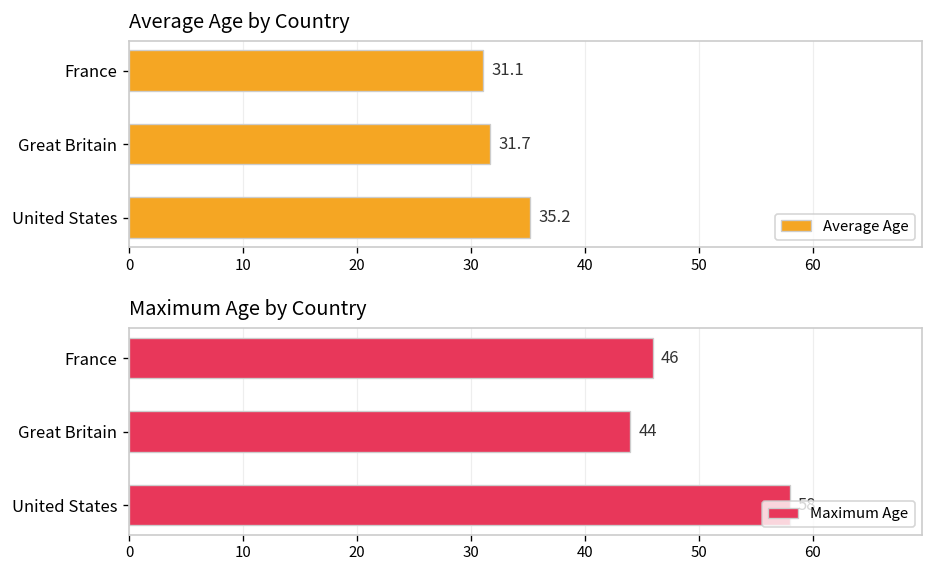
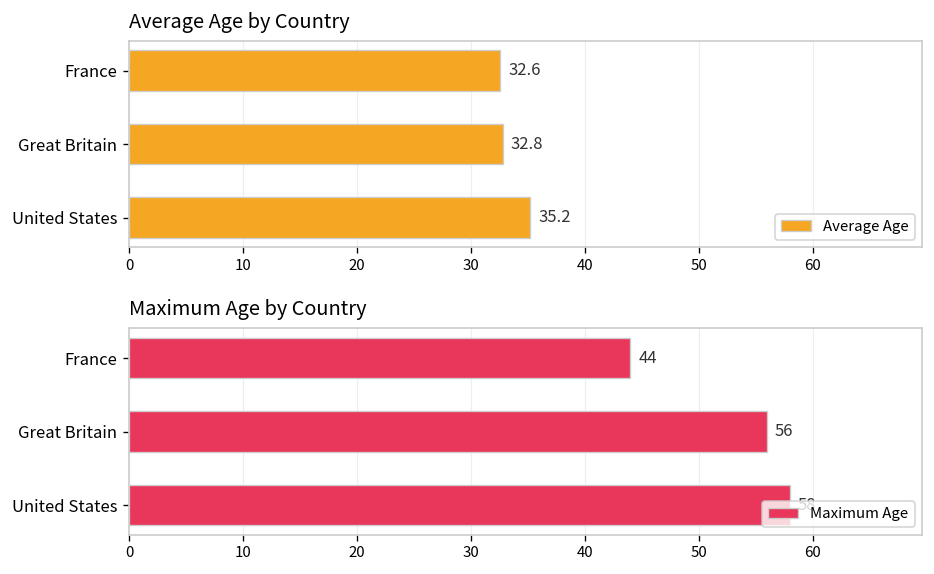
Average Age by Country, France: 31.1 -> 32.6
Average Age by Country, Great Britain: 31.7 -> 32.8
Maximum Age by Country, France: 46 -> 44
Maximum Age by Country, Great Britain: 44 -> 56
